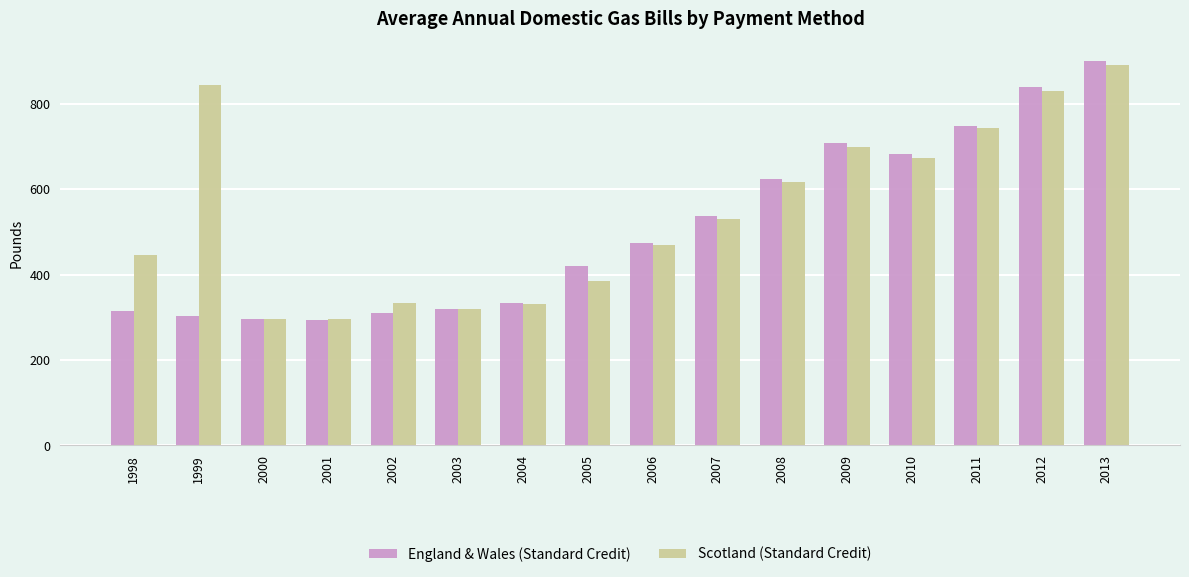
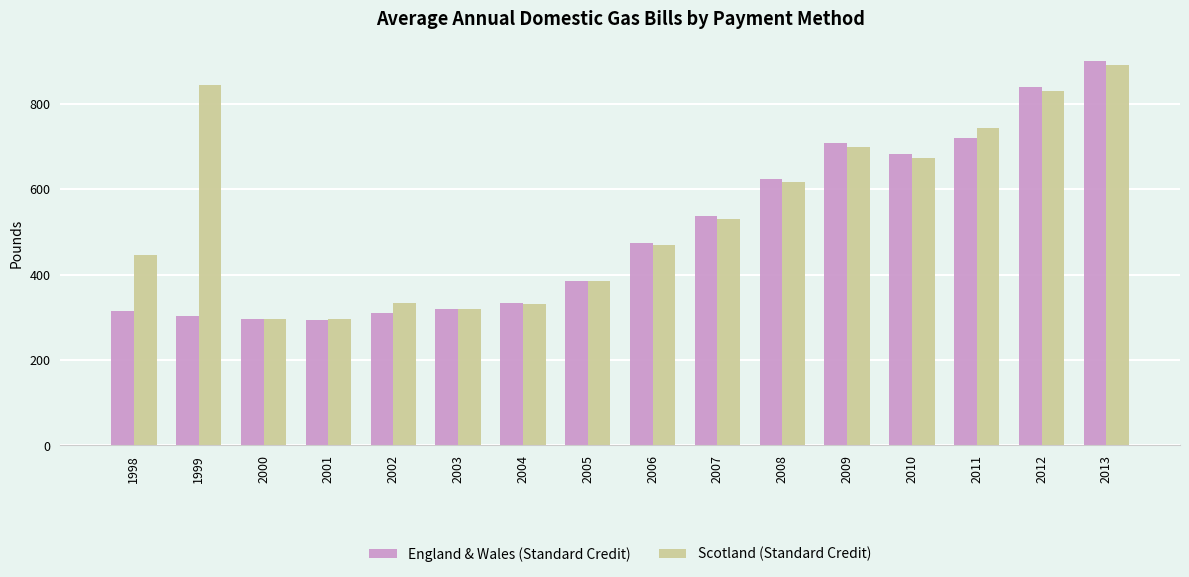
England & Wales (Standard Credit), 2005: 420 -> 390
England & Wales (Standard Credit), 2011: 750 -> 720
